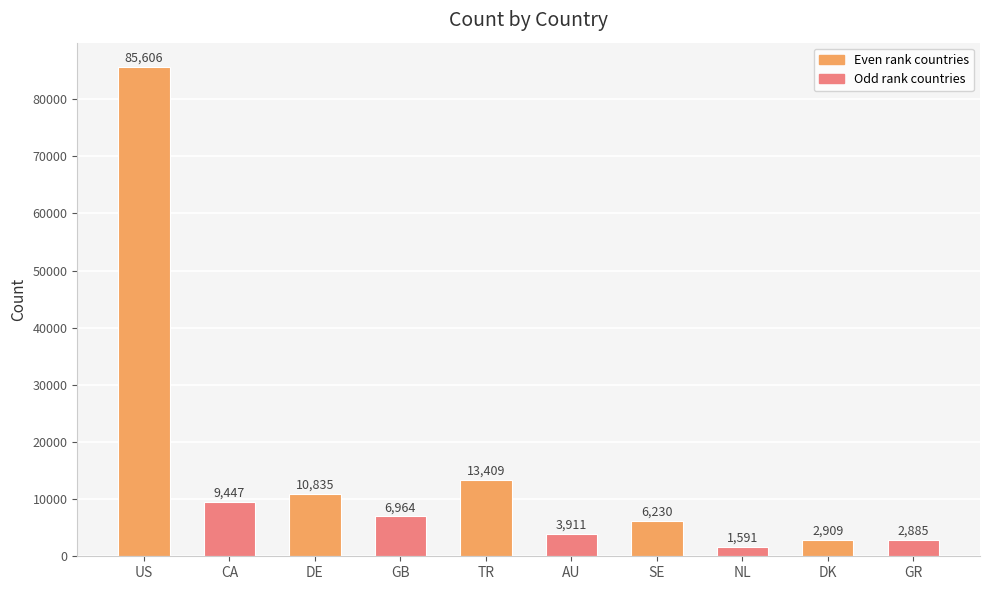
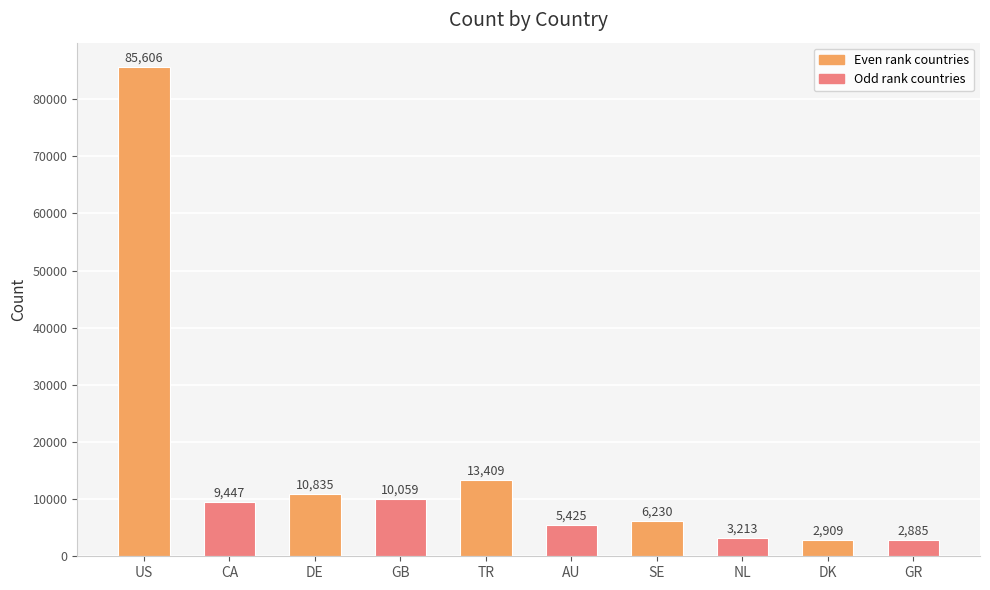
GB: 6,964 -> 10,059
AU: 3,911 -> 5,425
NL: 1,591 -> 3,213
